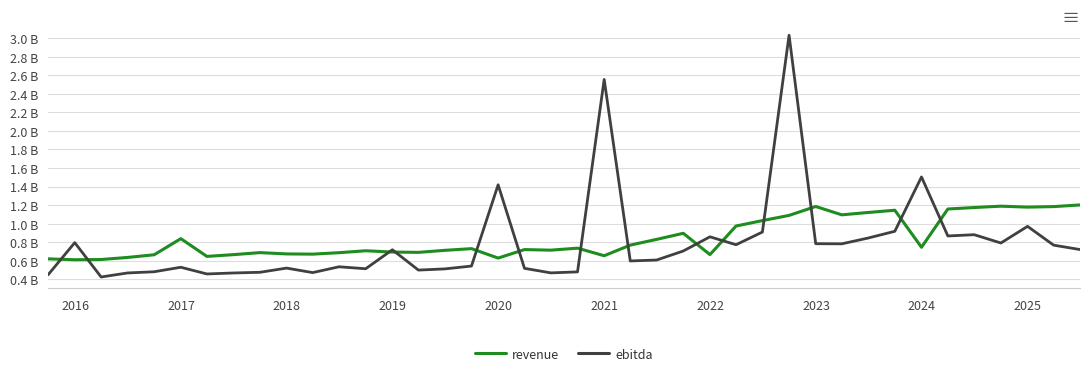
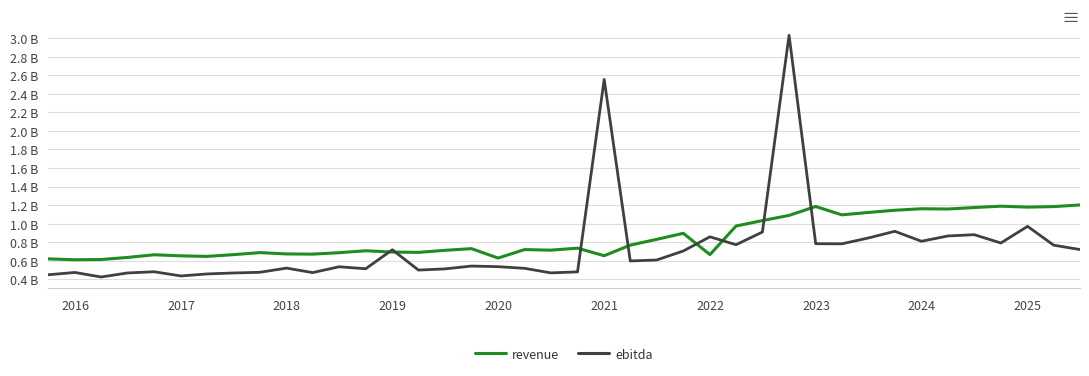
ebitda, 2016: 800000000 -> 500000000
revenue, 2017: 800000000 -> 700000000
ebitda, 2017: 500000000 -> 400000000
ebitda, 2020: 1400000000 -> 500000000
revenue, 2024: 700000000 -> 1200000000
ebitda, 2024: 1500000000 -> 800000000
